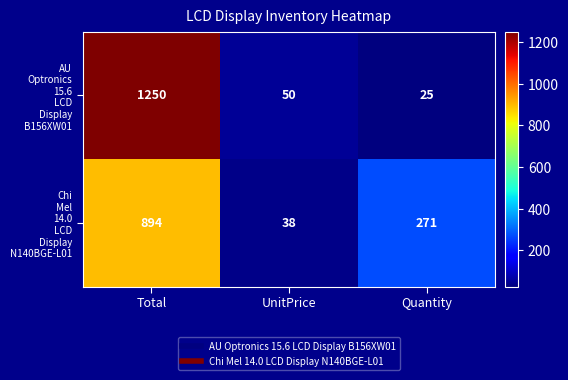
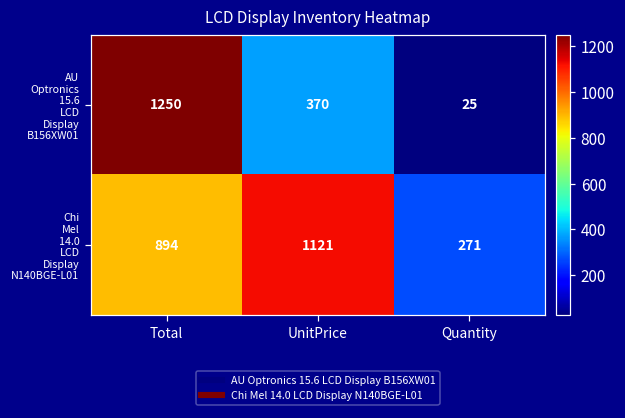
AU Optronics 15.6 LCD Display B156XW01, UnitPrice: 50 -> 370
Chi Mel 14.0 LCD Display N140BGE-L01, UnitPrice: 38 -> 1121
